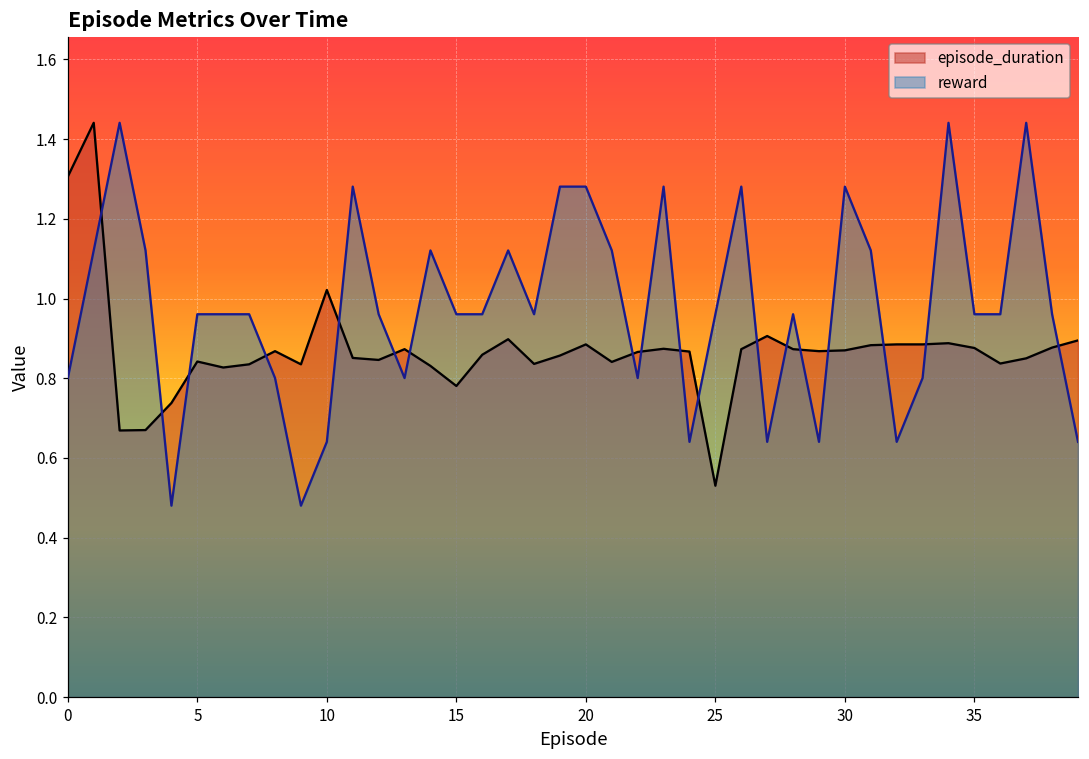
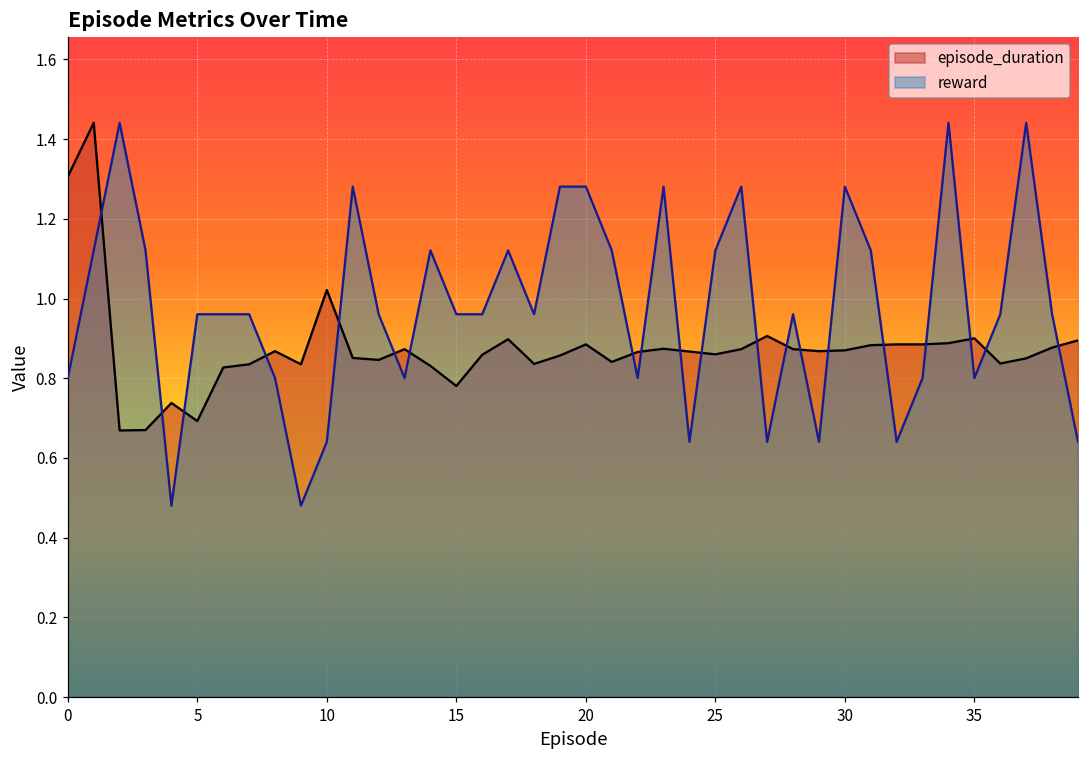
episode_duration, 5: 0.84 -> 0.69
episode_duration, 25: 0.53 -> 0.86
reward, 25: 0.96 -> 1.12
episode_duration, 35: 0.88 -> 0.90
reward, 35: 0.96 -> 0.80
